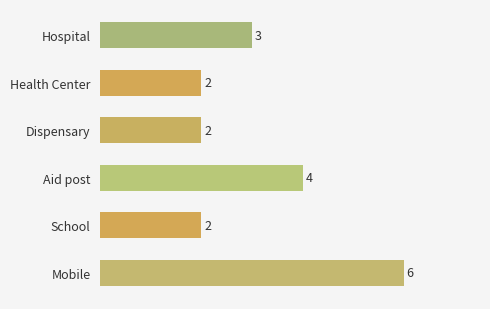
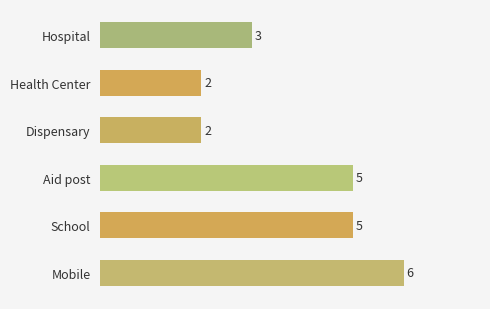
Aid post: 4 -> 5
School: 2 -> 5
